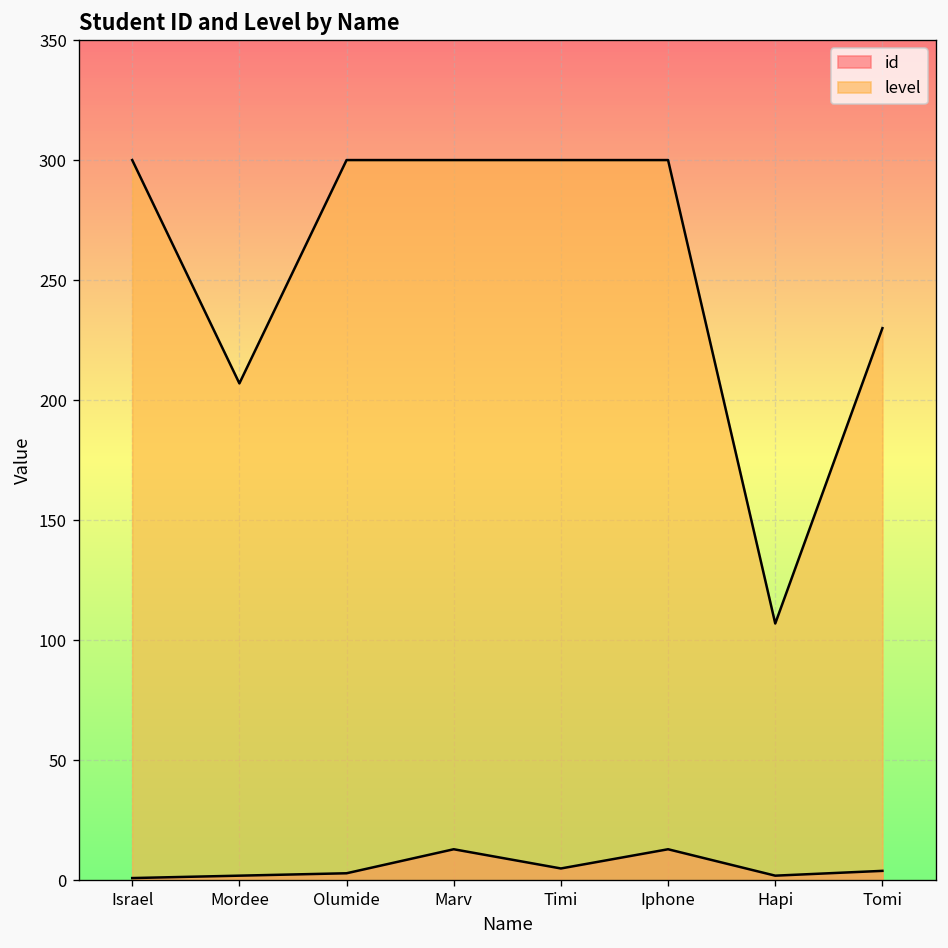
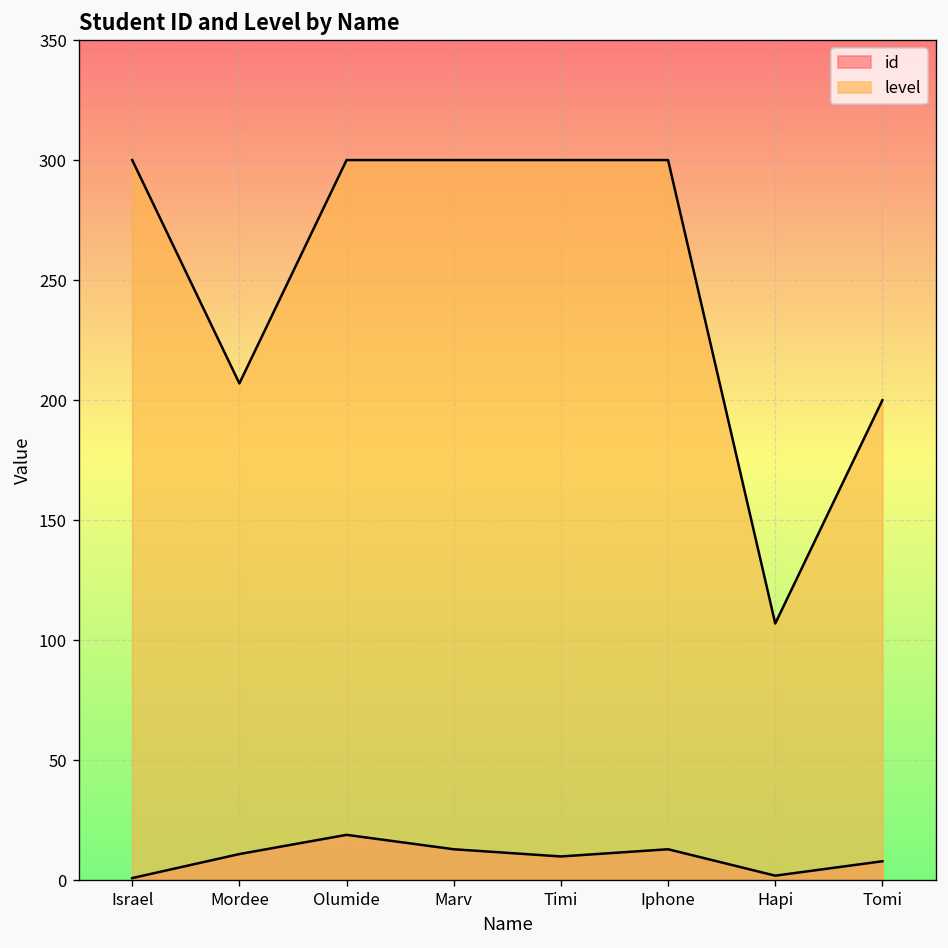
id, Mordee: 2 -> 11
id, Olumide: 3 -> 19
id, Timi: 5 -> 10
id, Tomi: 4 -> 8
level, Tomi: 230 -> 200
